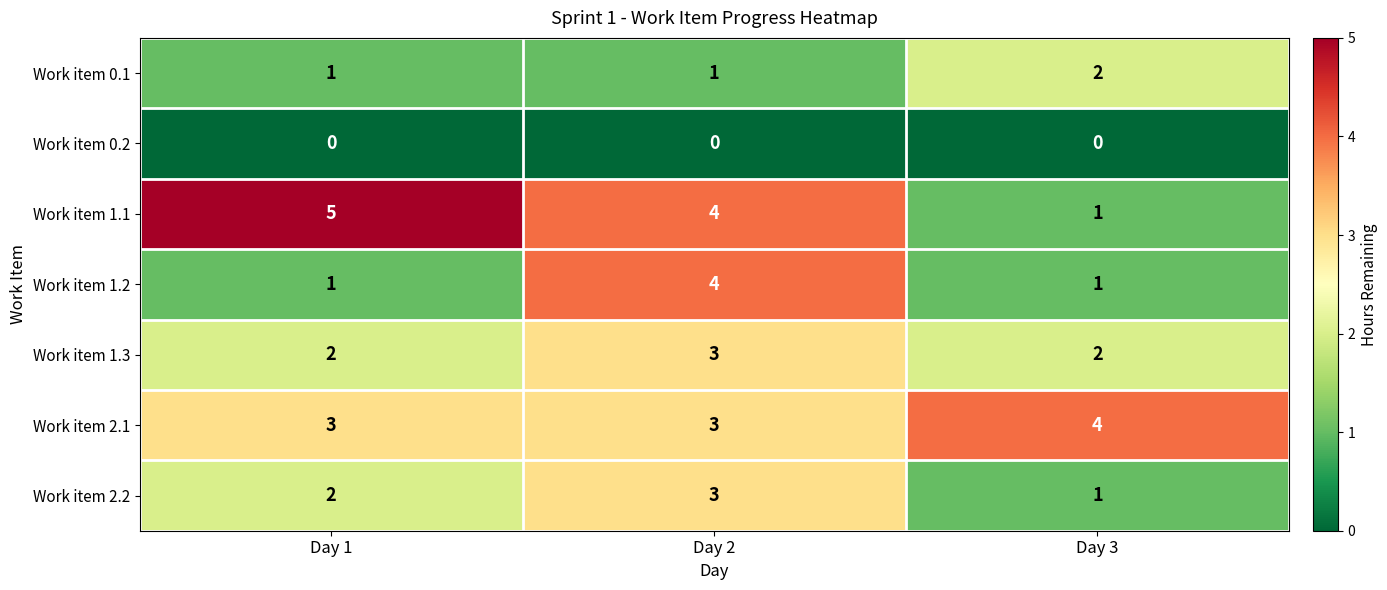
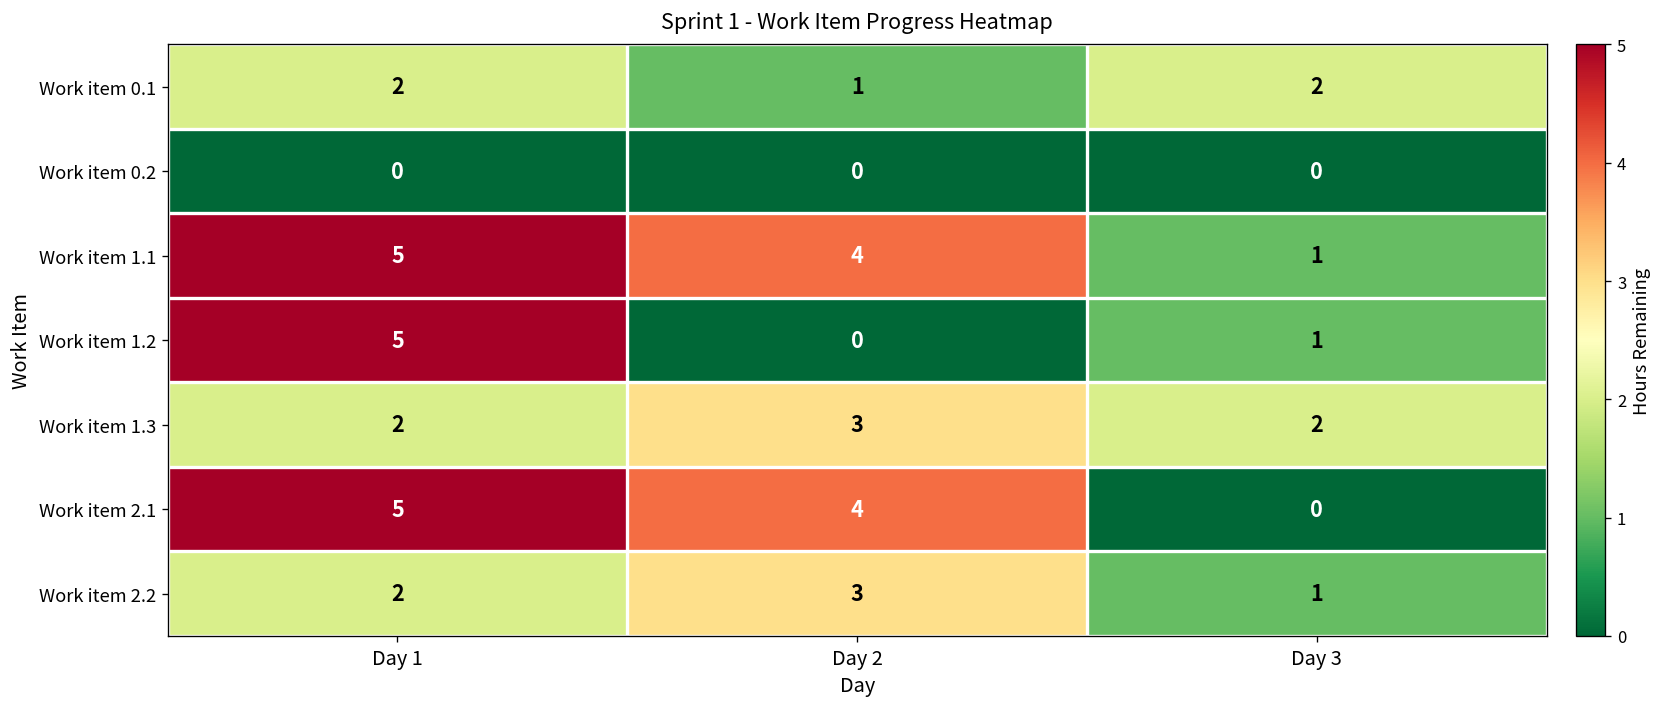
Work item 0.1, Day 1: 1 -> 2
Work item 1.2, Day 1: 1 -> 5
Work item 1.2, Day 2: 4 -> 0
Work item 2.1, Day 1: 3 -> 5
Work item 2.1, Day 2: 3 -> 4
Work item 2.1, Day 3: 4 -> 0
